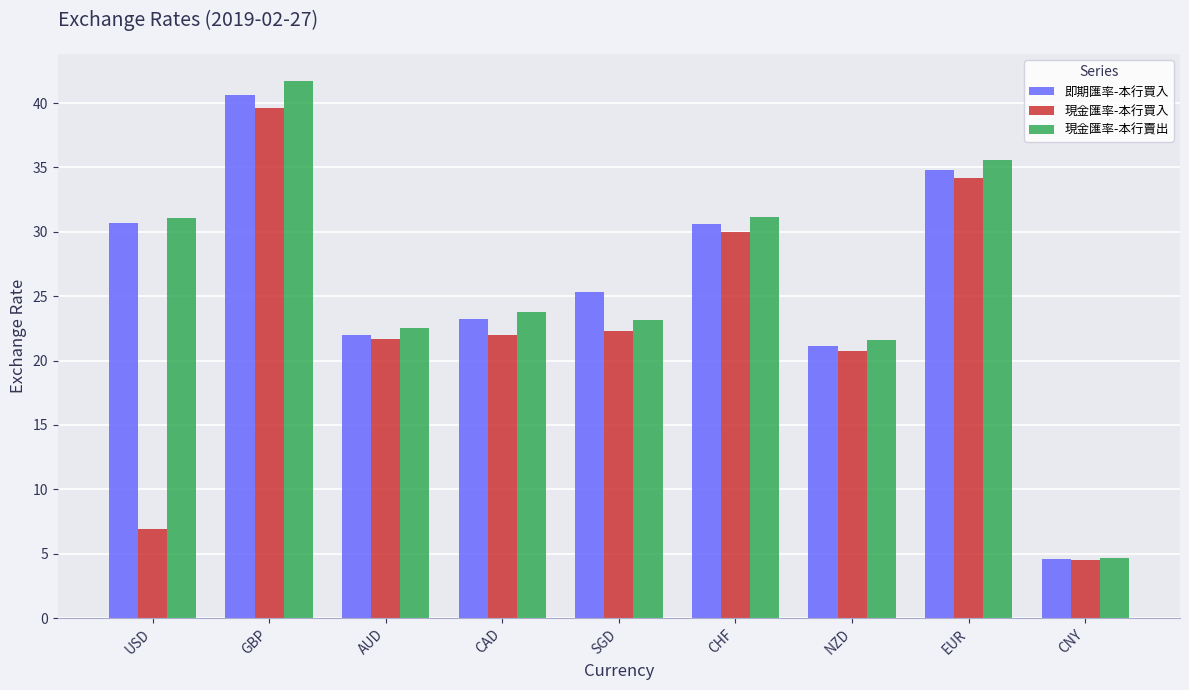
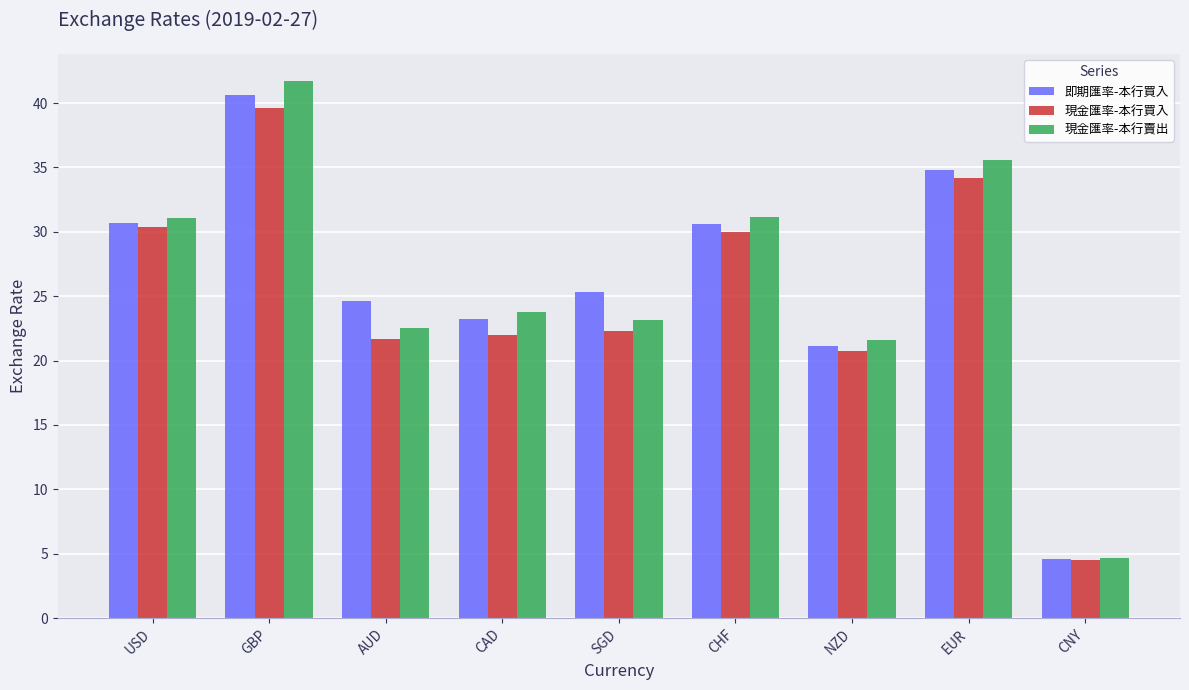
現金匯率-本行買入, USD: 7.0 -> 30.4
即期匯率-本行買入, AUD: 22.0 -> 24.6
